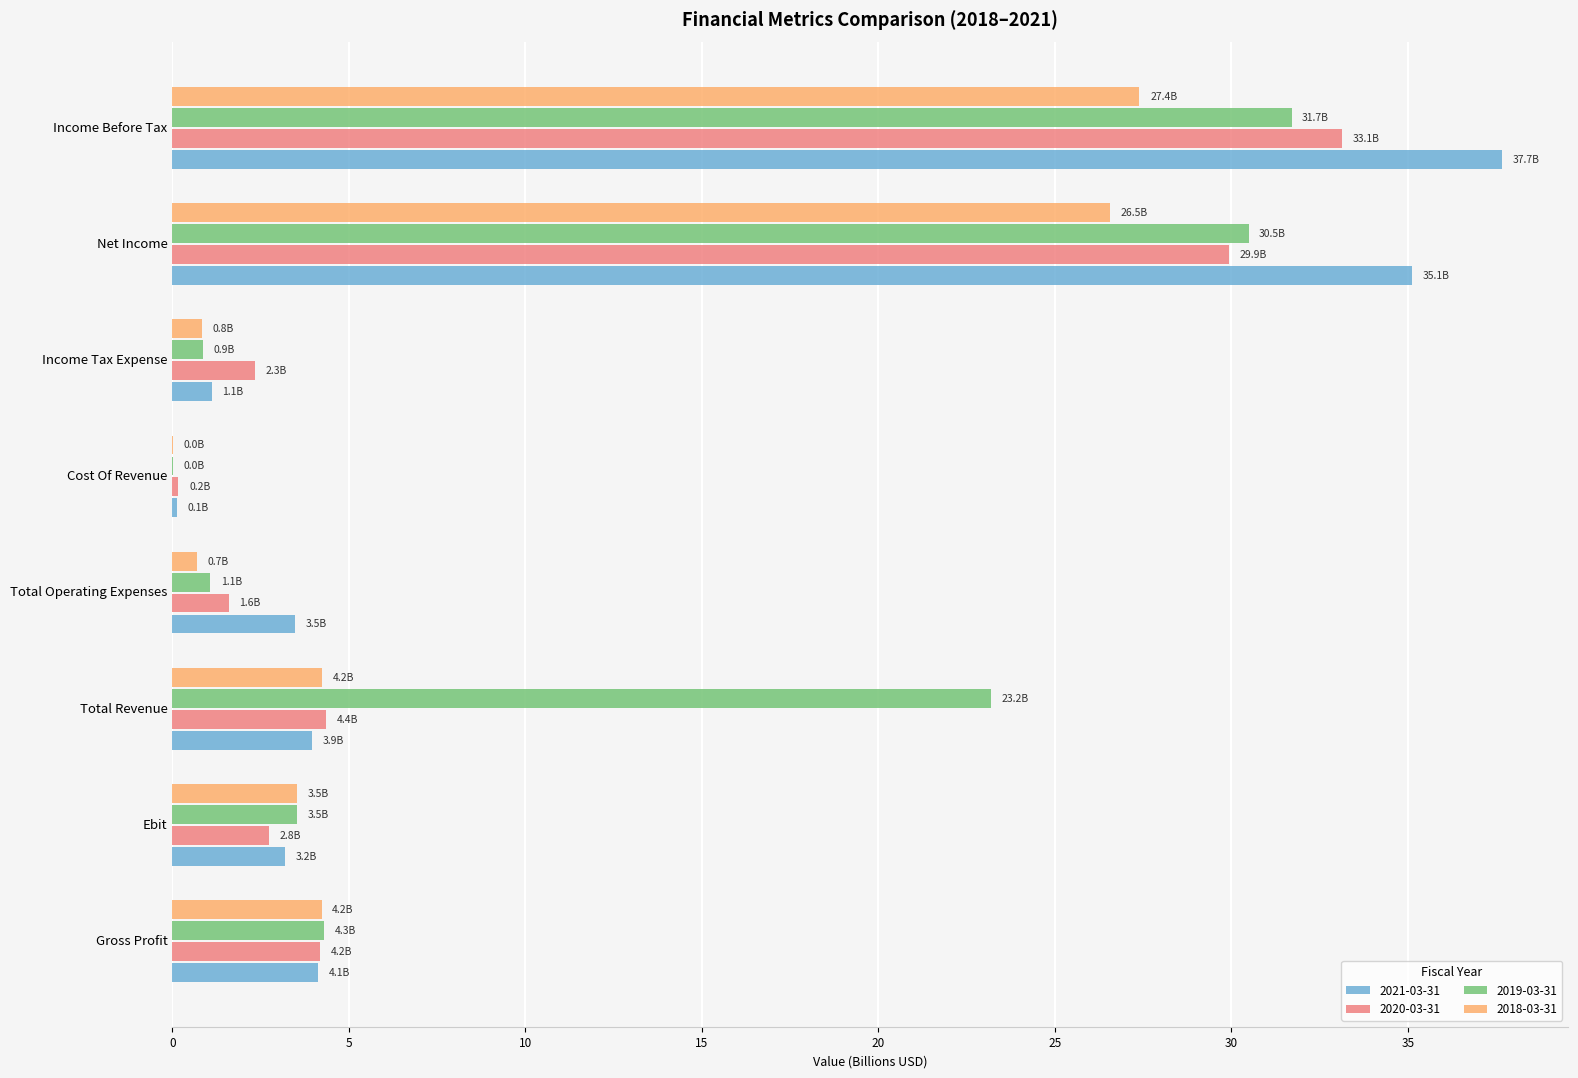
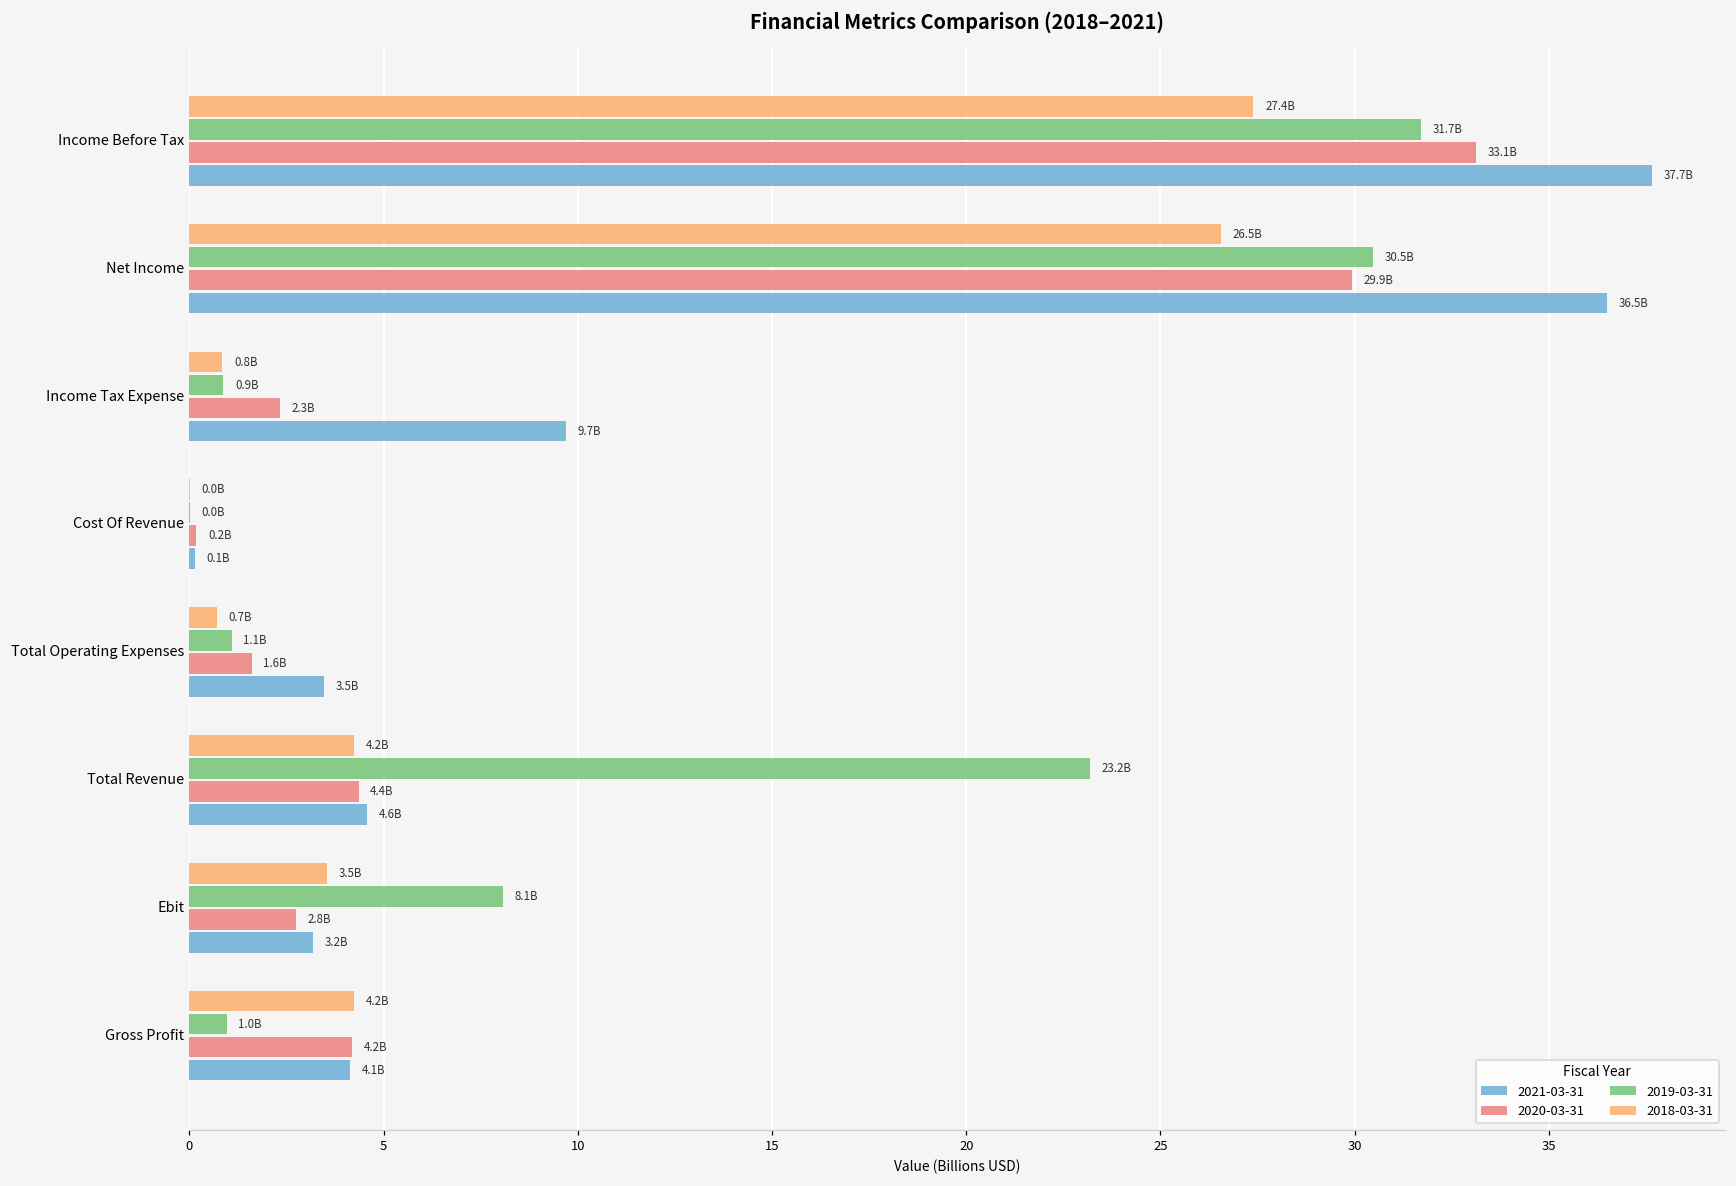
2021-03-31, Net Income: 35.1B -> 36.5B
2021-03-31, Income Tax Expense: 1.1B -> 9.7B
2021-03-31, Total Revenue: 3.9B -> 4.6B
2019-03-31, Ebit: 3.5B -> 8.1B
2019-03-31, Gross Profit: 4.3B -> 1.0B
